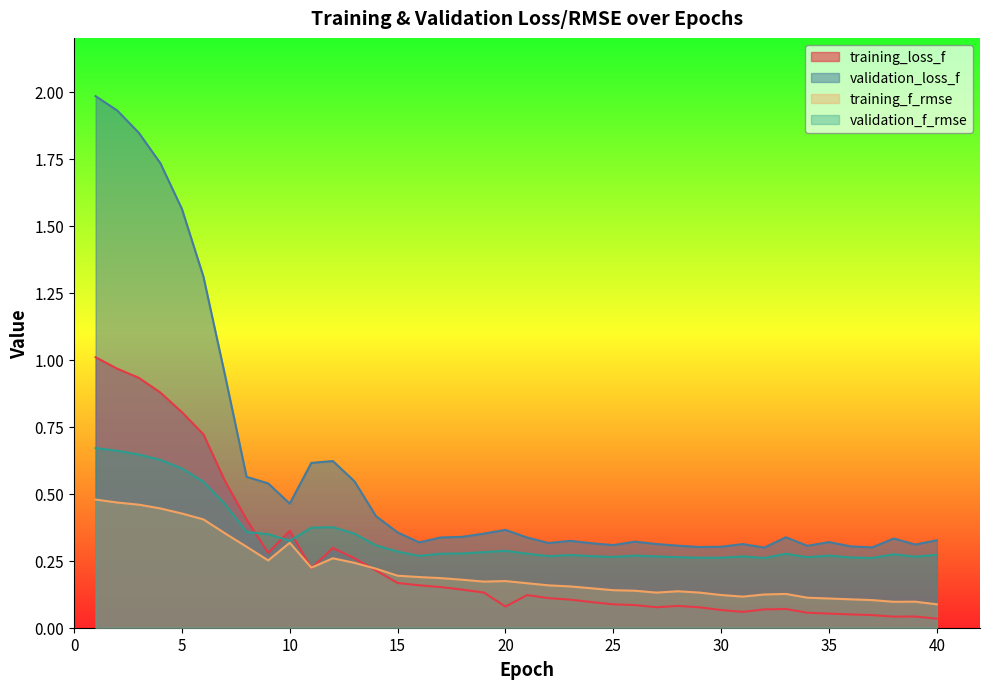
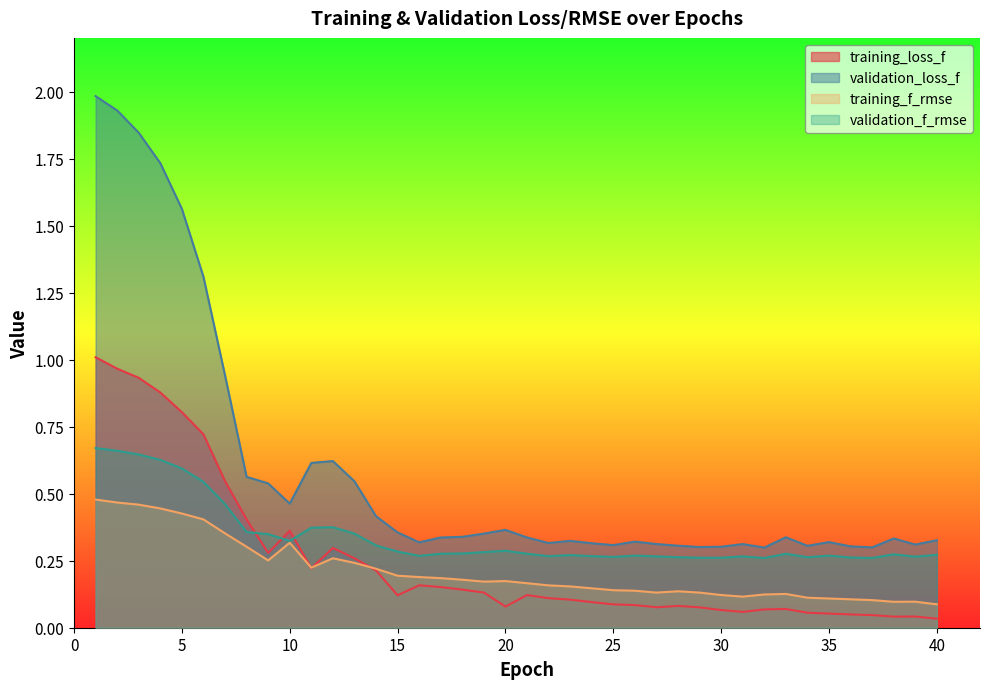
training_loss_f, 15: 0.17 -> 0.12
